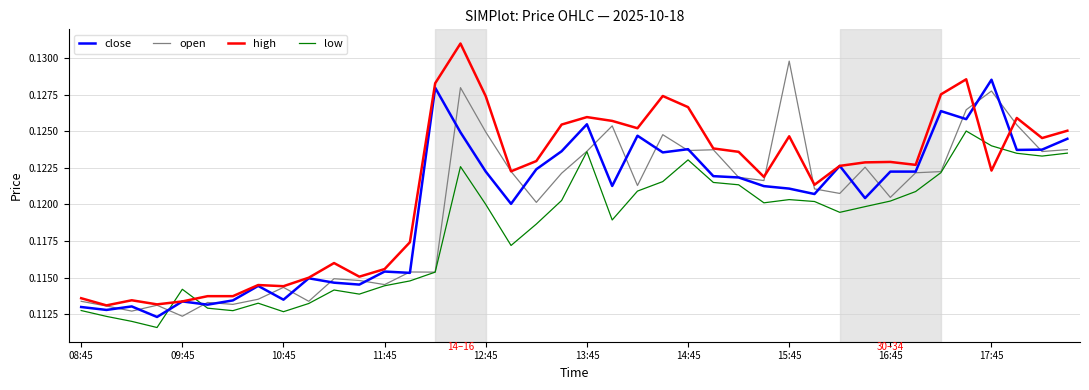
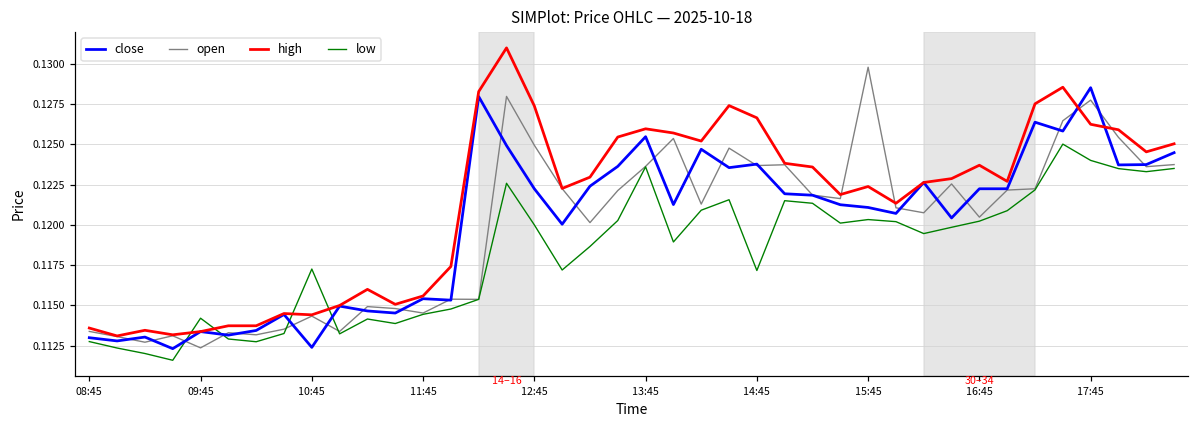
close, 10:45: 0.1135 -> 0.1124
low, 10:45: 0.1127 -> 0.1173
low, 14:45: 0.1230 -> 0.1172
high, 15:45: 0.1247 -> 0.1224
high, 16:45: 0.1229 -> 0.1237
high, 17:45: 0.1223 -> 0.1262
